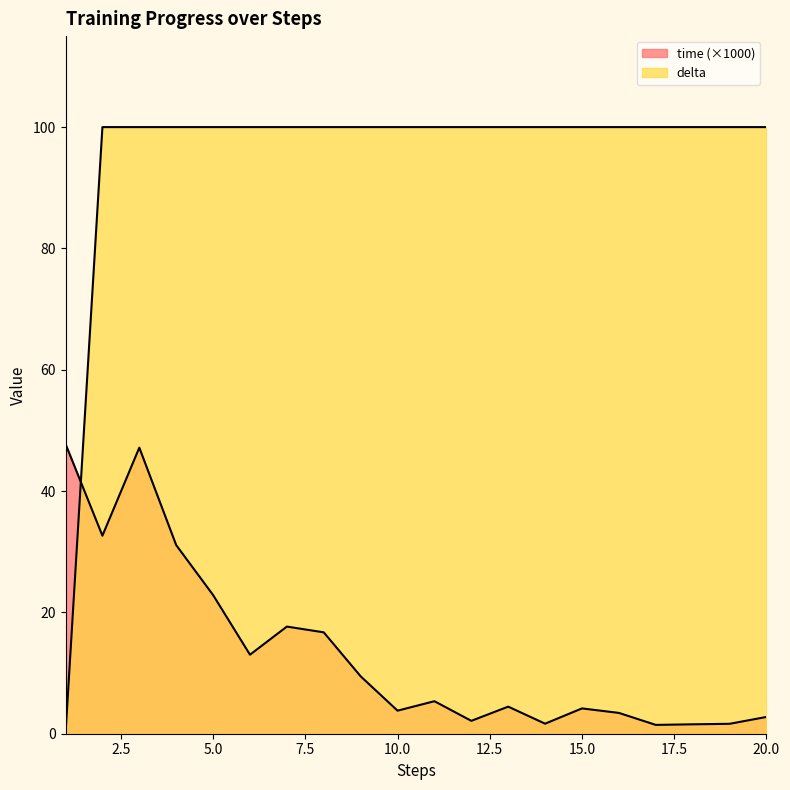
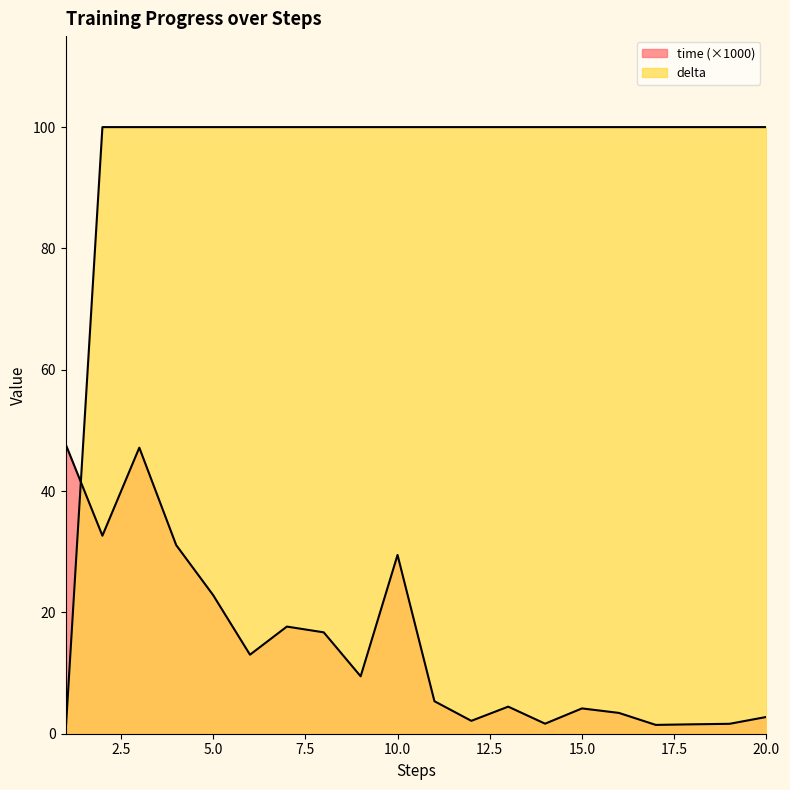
time (×1000), 10.0: 4 -> 29
